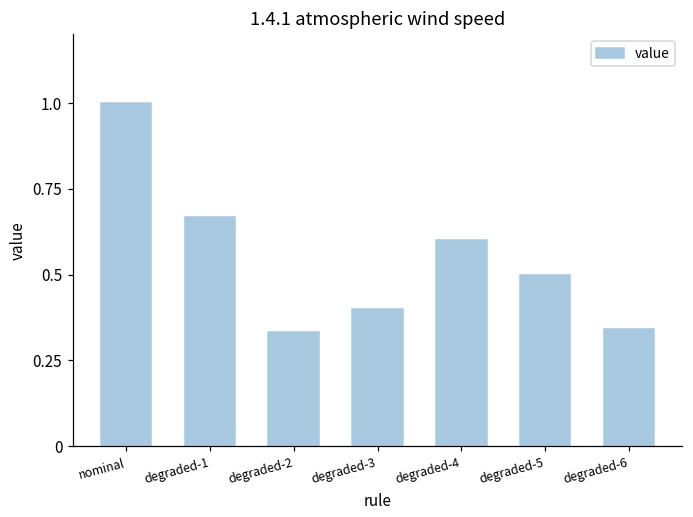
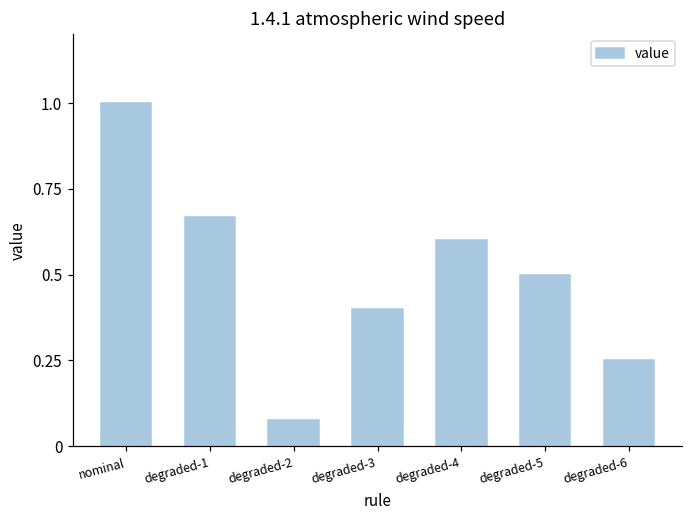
degraded-2: 0.33 -> 0.08
degraded-6: 0.34 -> 0.25
